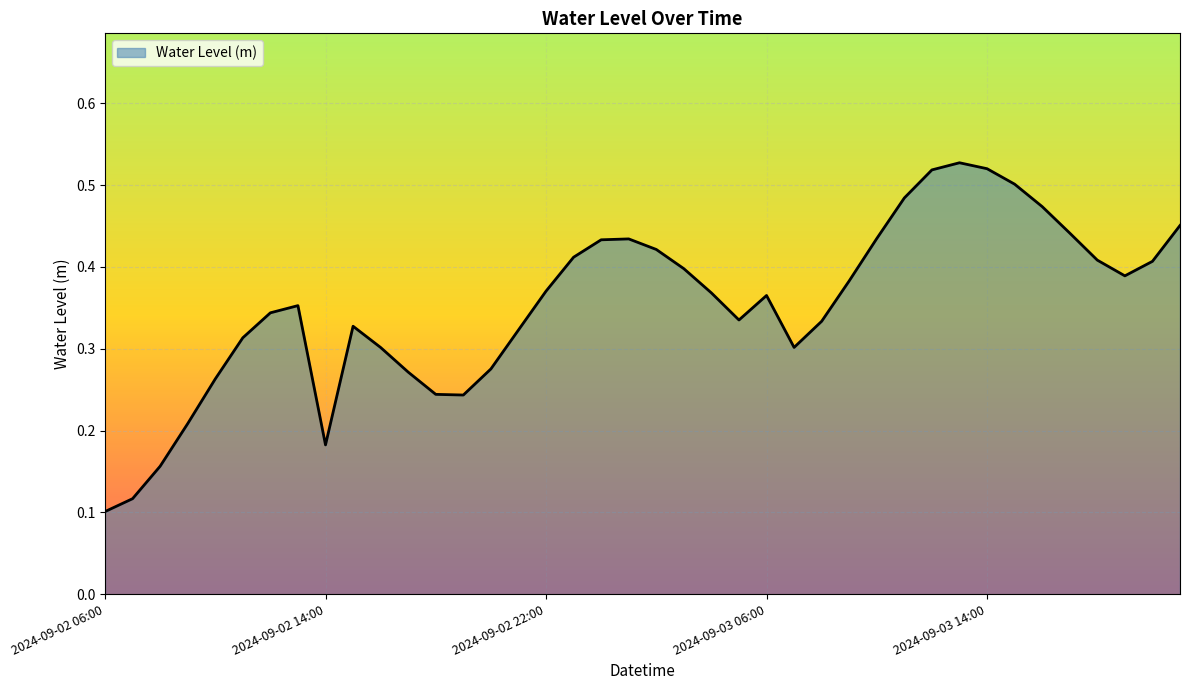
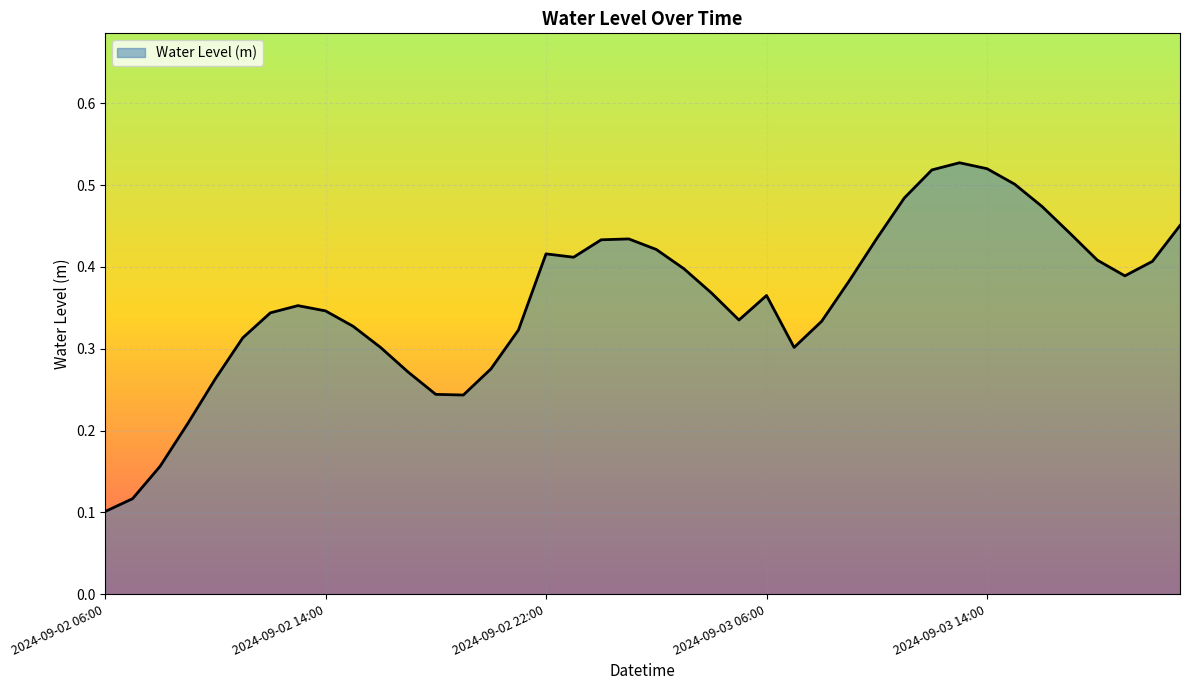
2024-09-02 14:00: 0.18 -> 0.35
2024-09-02 22:00: 0.37 -> 0.42
